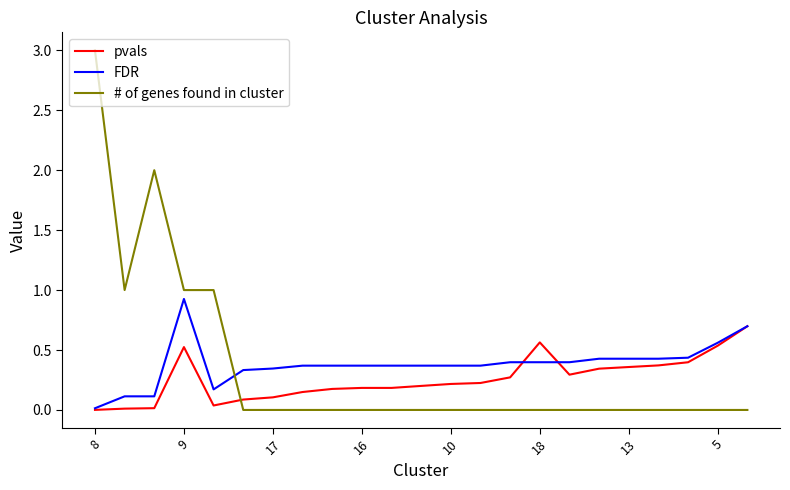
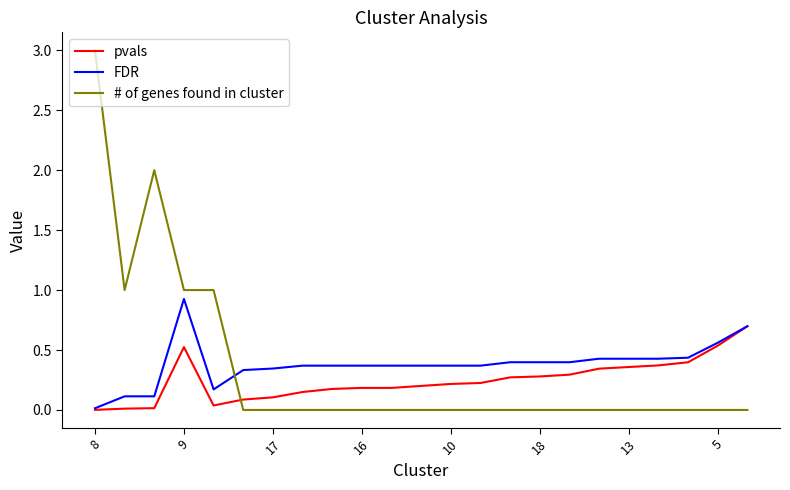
pvals, 18: 0.56 -> 0.28
